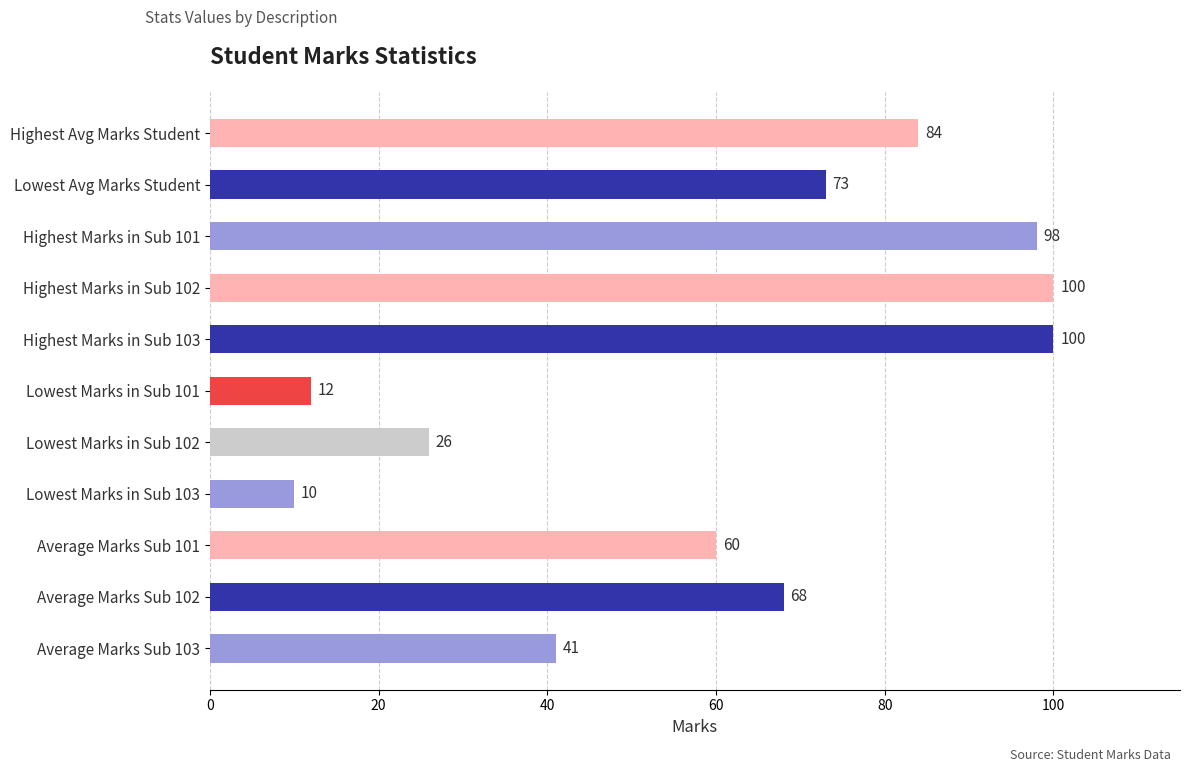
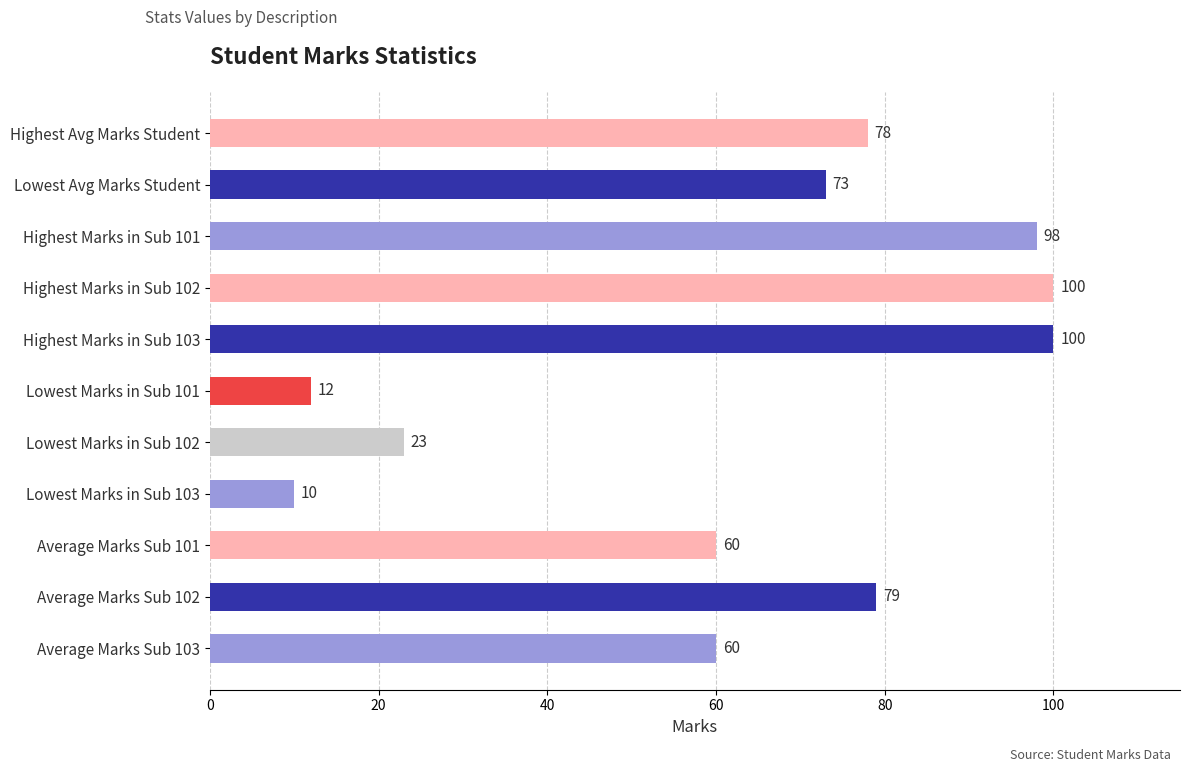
Highest Avg Marks Student: 84 -> 78
Lowest Marks in Sub 102: 26 -> 23
Average Marks Sub 102: 68 -> 79
Average Marks Sub 103: 41 -> 60
